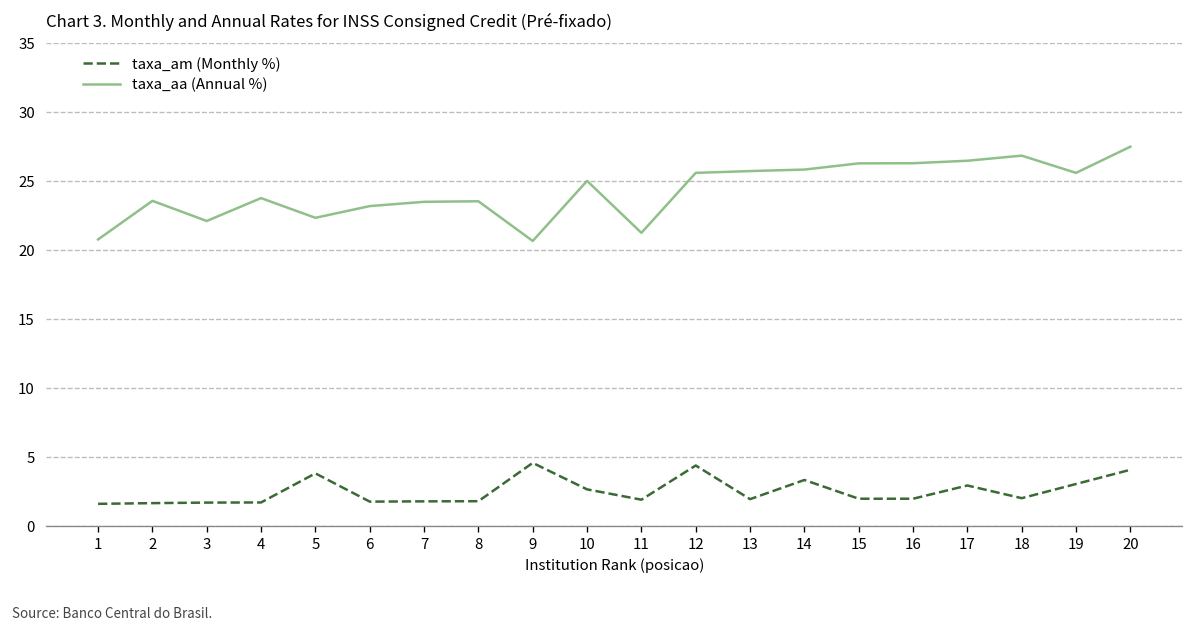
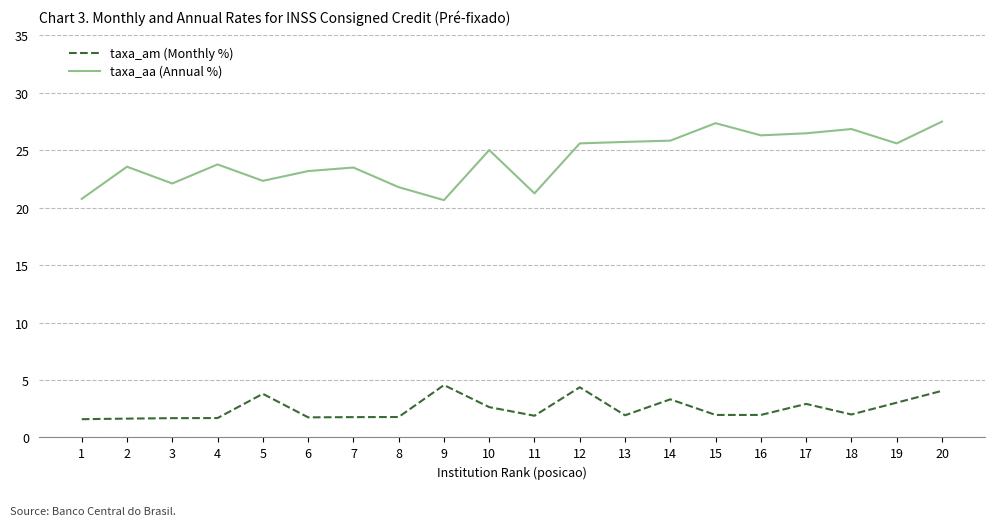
taxa_aa (Annual %), 8: 23.5 -> 21.8
taxa_aa (Annual %), 15: 26.3 -> 27.4
